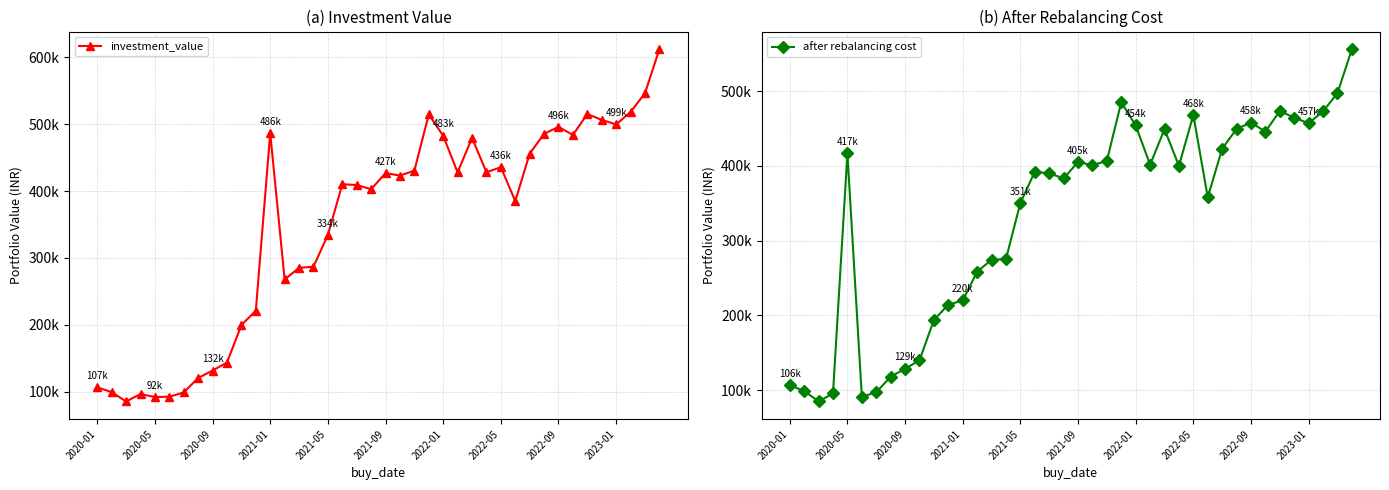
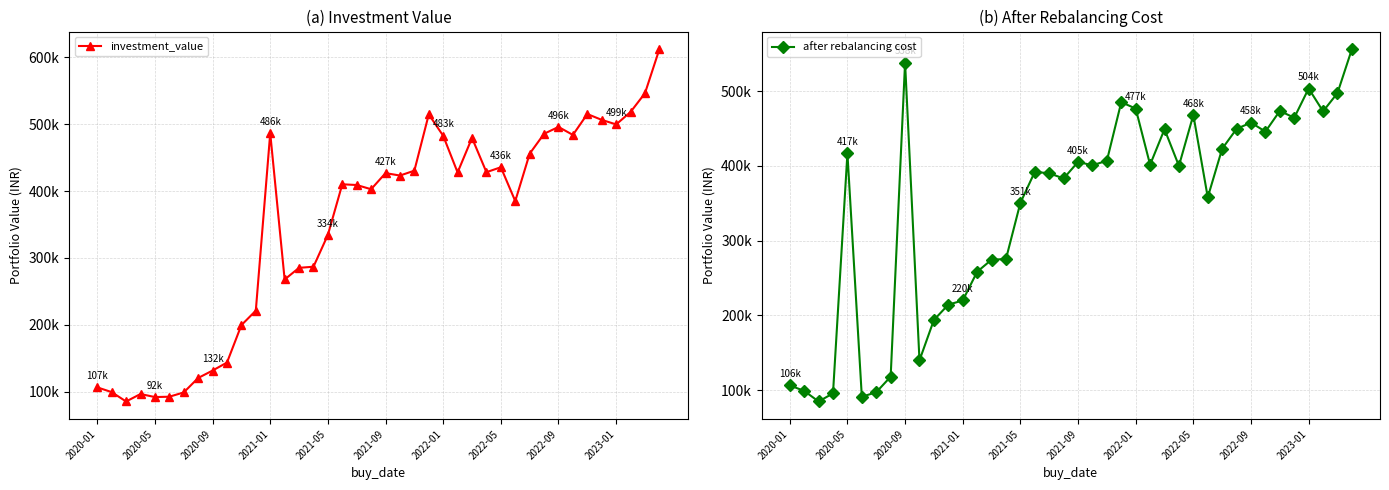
(b) After Rebalancing Cost, 2020-09: 130000 -> 540000
(b) After Rebalancing Cost, 2022-01: 454k -> 477k
(b) After Rebalancing Cost, 2023-01: 457k -> 504k
